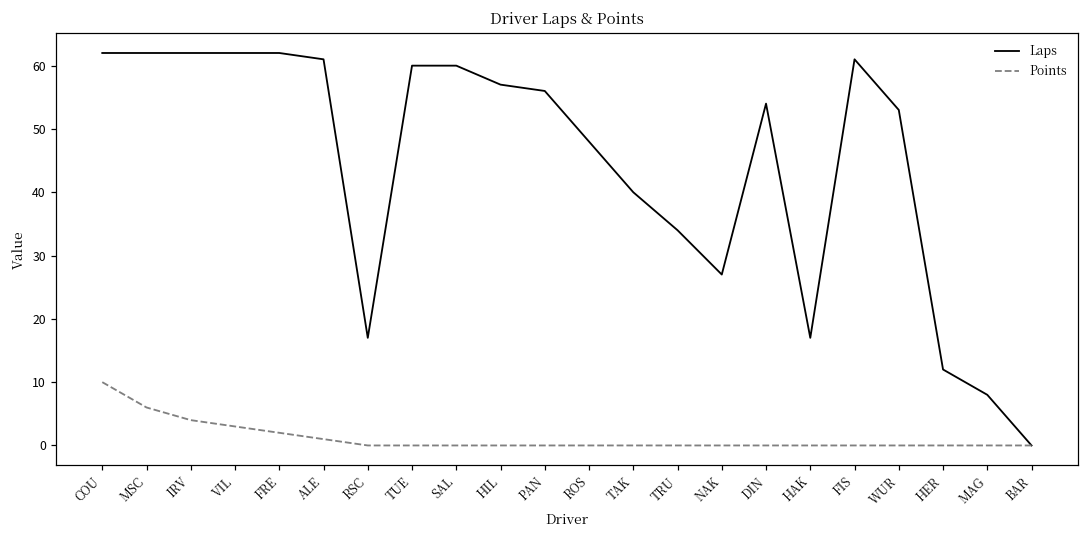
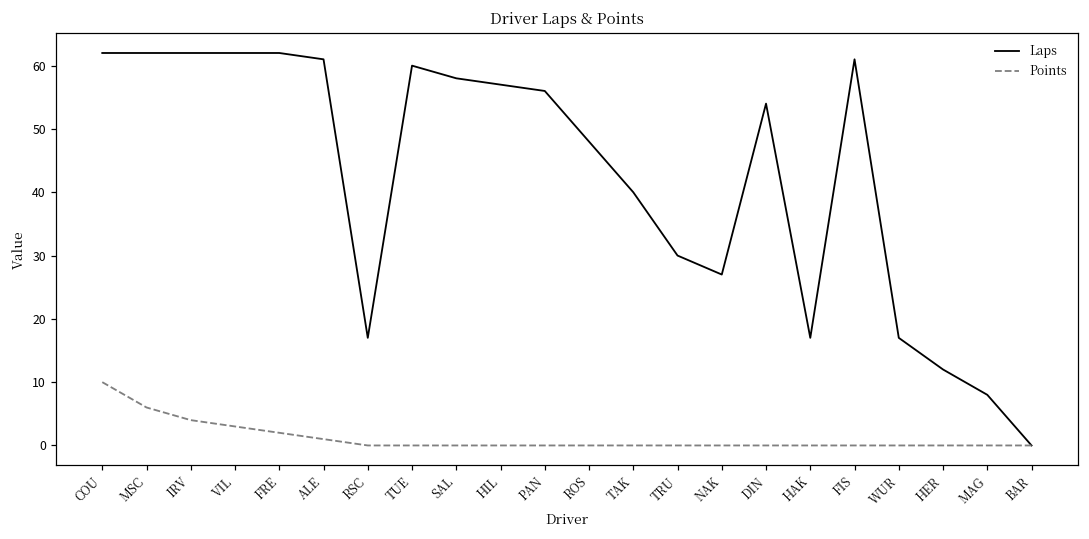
Laps, SAL: 60 -> 58
Laps, TRU: 34 -> 30
Laps, WUR: 53 -> 17
